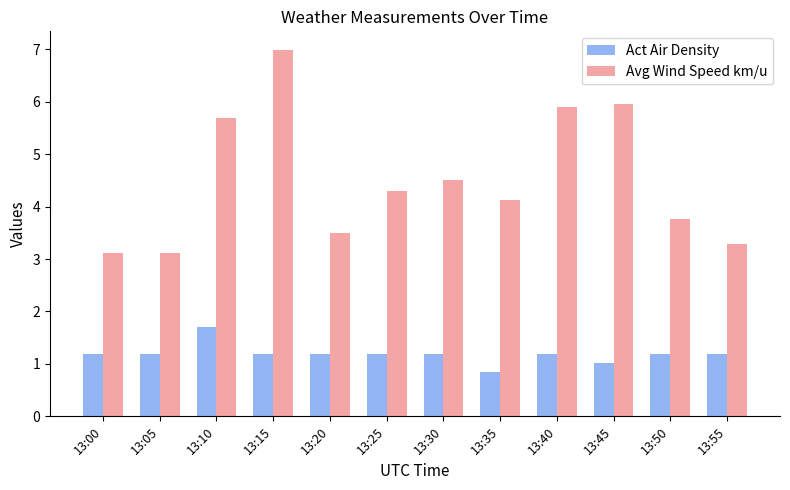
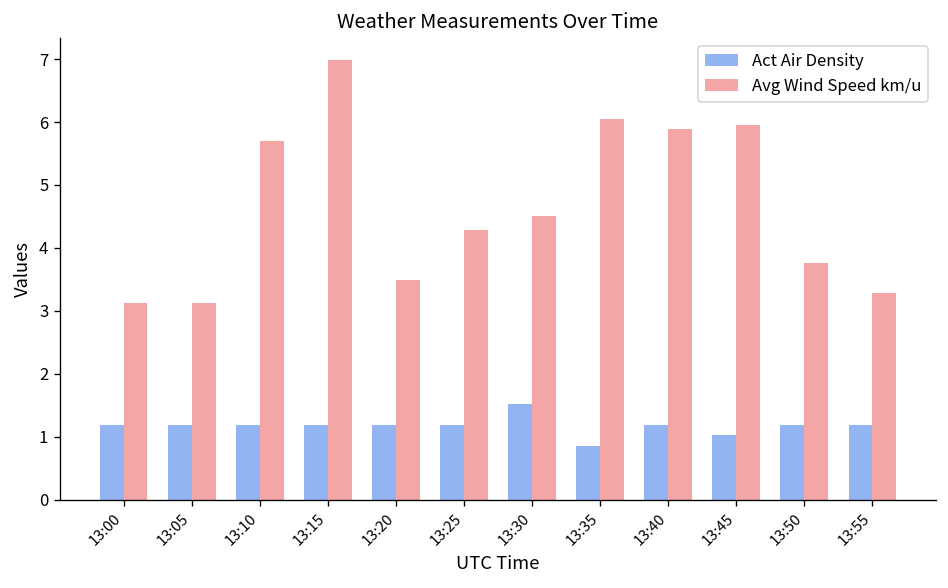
Act Air Density, 13:10: 1.7 -> 1.2
Act Air Density, 13:30: 1.2 -> 1.5
Avg Wind Speed km/u, 13:35: 4.1 -> 6.1
